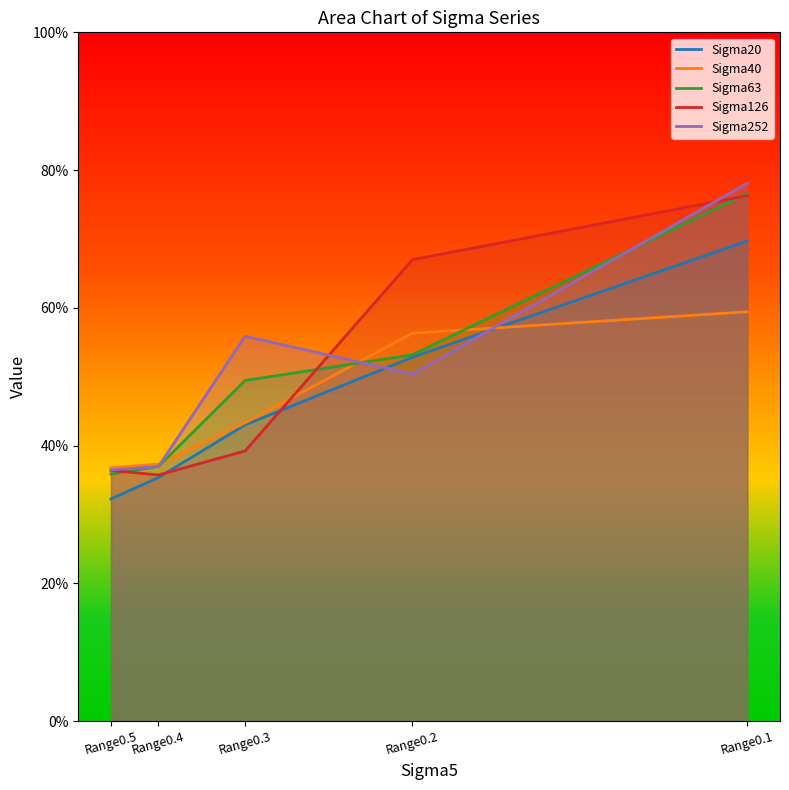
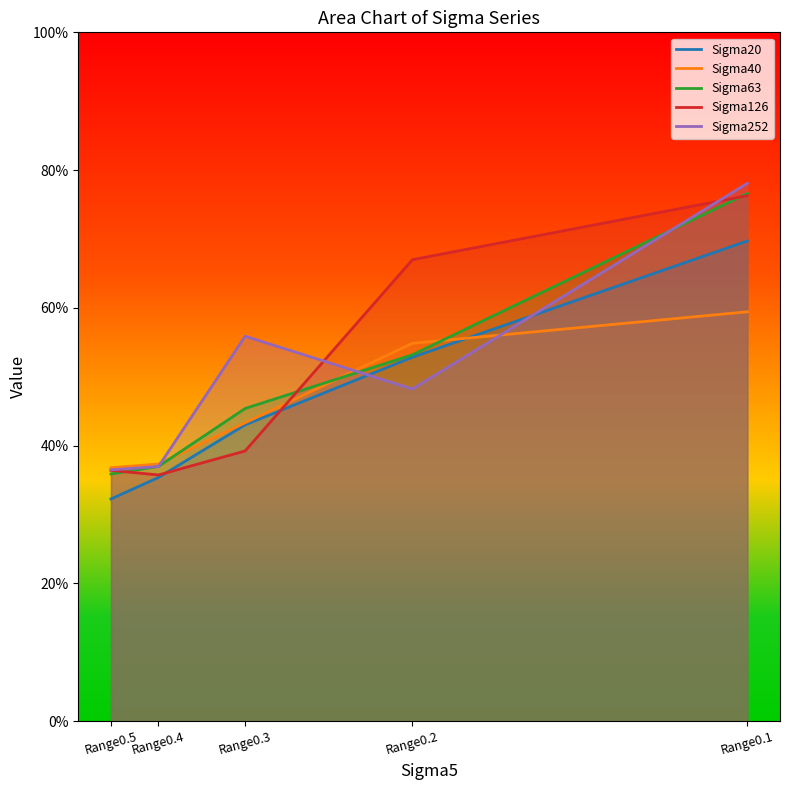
Sigma63, Range0.3: 49% -> 45%
Sigma40, Range0.2: 56% -> 55%
Sigma252, Range0.2: 50% -> 48%
